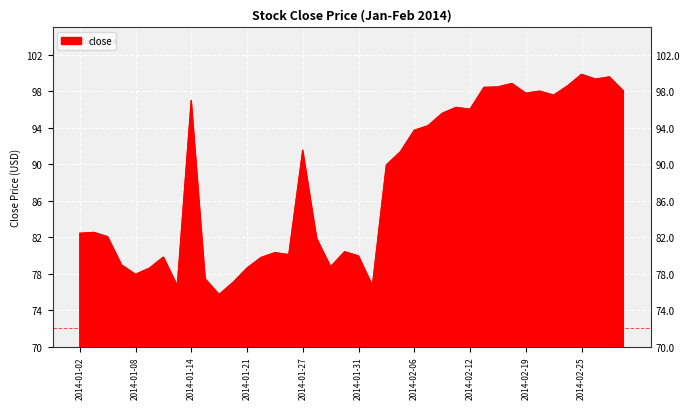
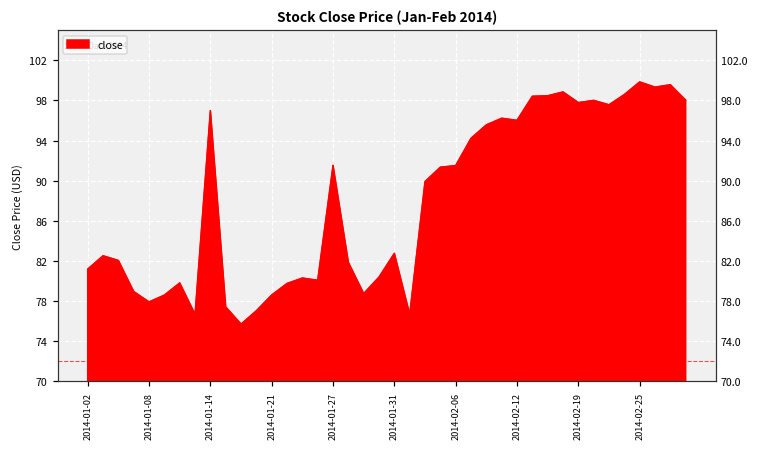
2014-01-02: 82 -> 81
2014-01-31: 80 -> 83
2014-02-06: 94 -> 92
